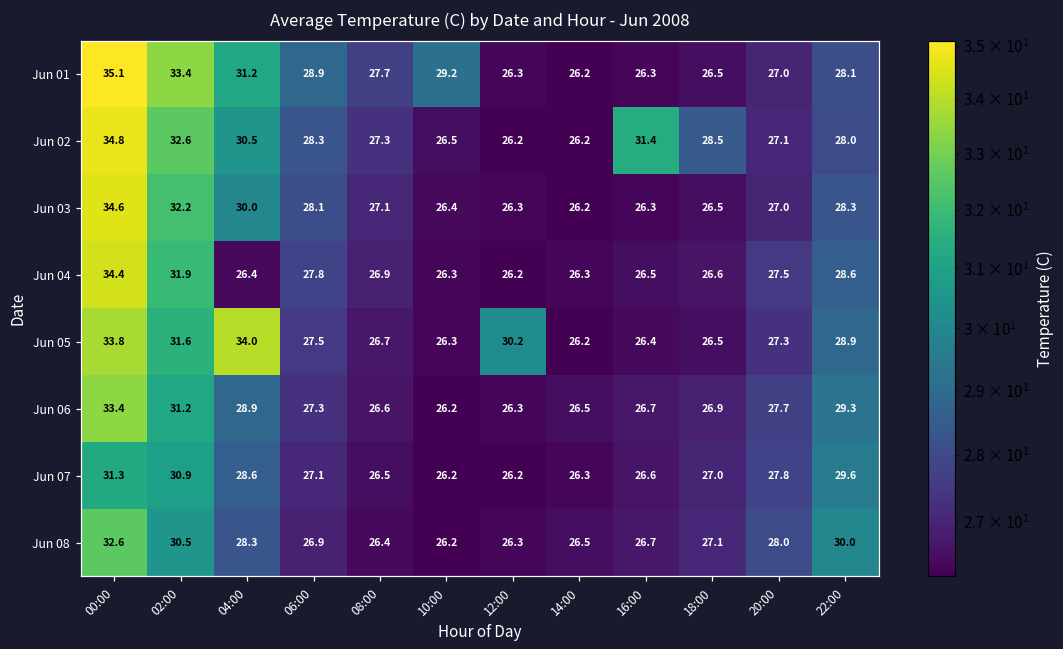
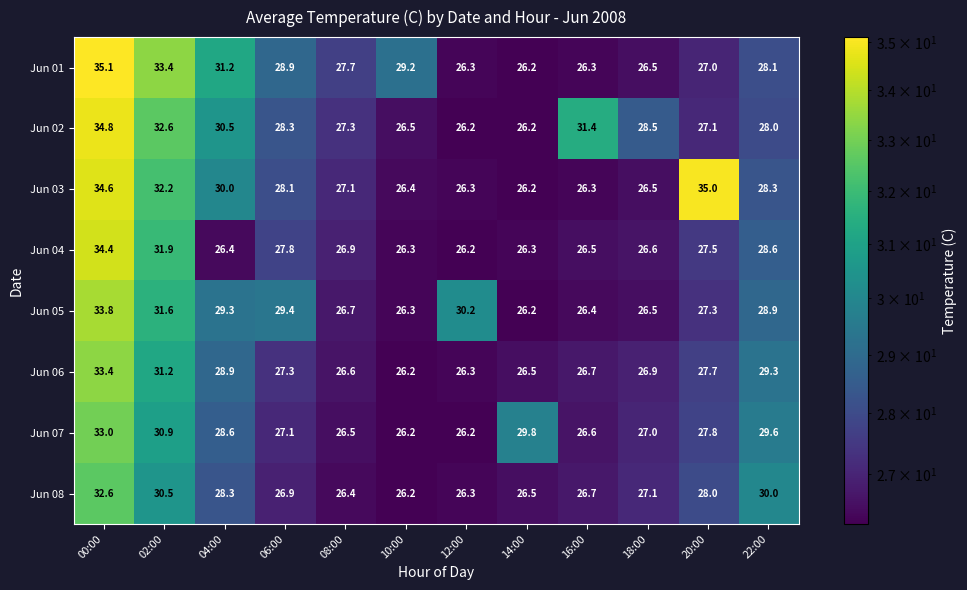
Jun 03, 20:00: 27.0 -> 35.0
Jun 05, 04:00: 34.0 -> 29.3
Jun 05, 06:00: 27.5 -> 29.4
Jun 07, 00:00: 31.3 -> 33.0
Jun 07, 14:00: 26.3 -> 29.8
